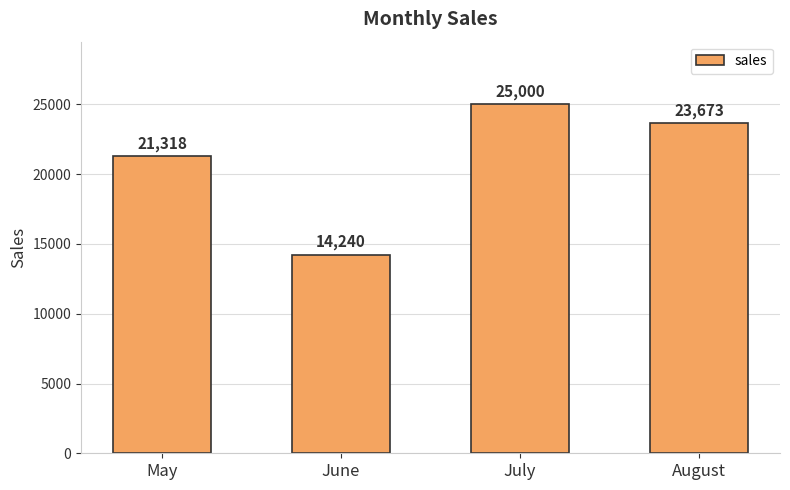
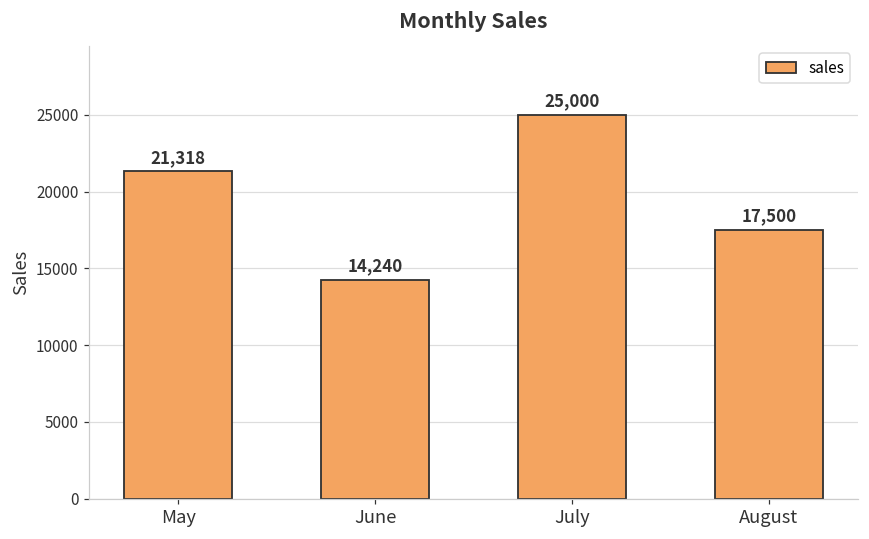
August: 23,673 -> 17,500
